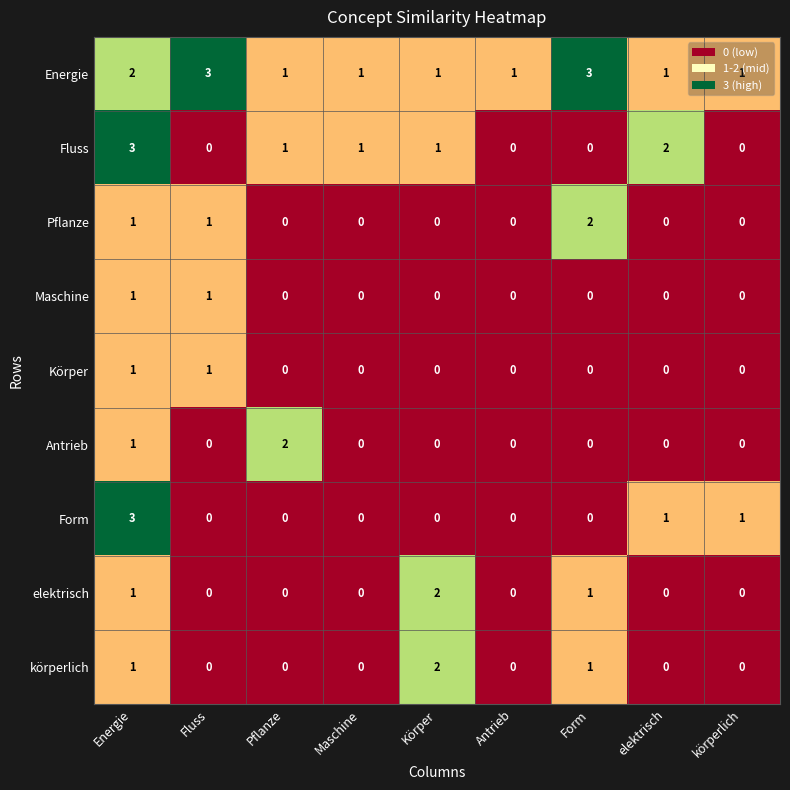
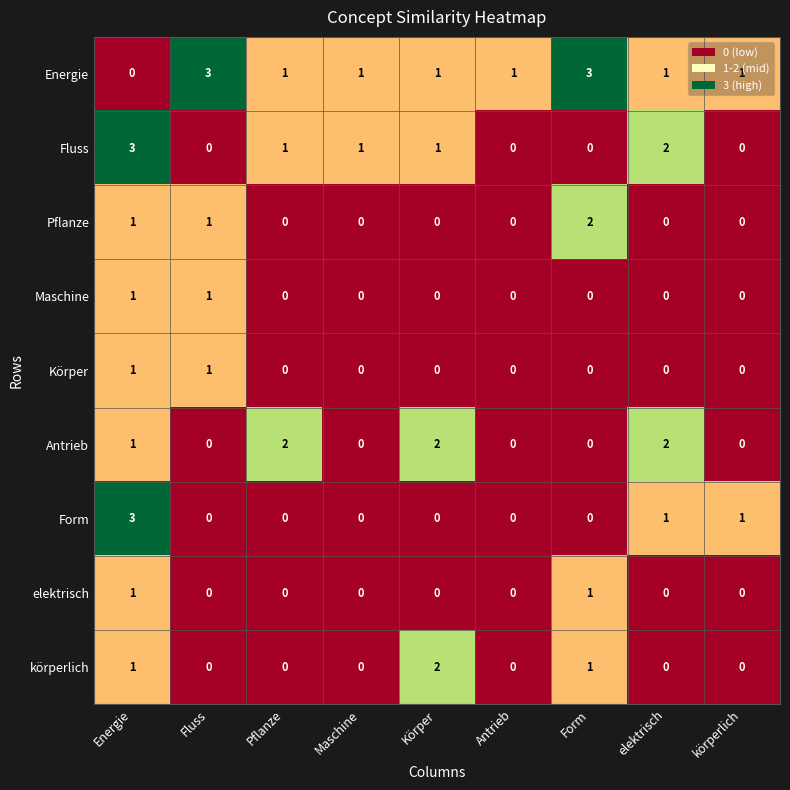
Energie, Energie: 2 -> 0
Antrieb, Körper: 0 -> 2
Antrieb, elektrisch: 0 -> 2
elektrisch, Körper: 2 -> 0
